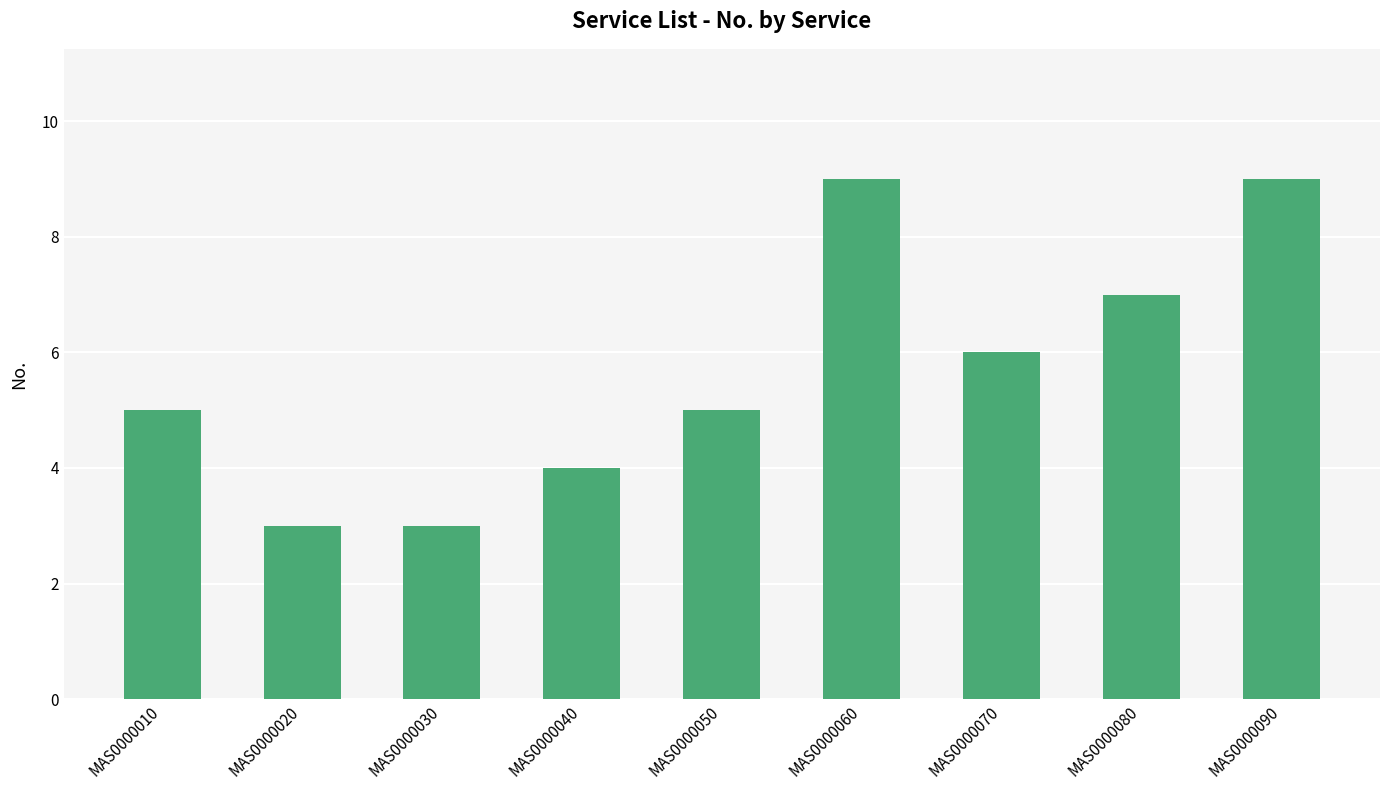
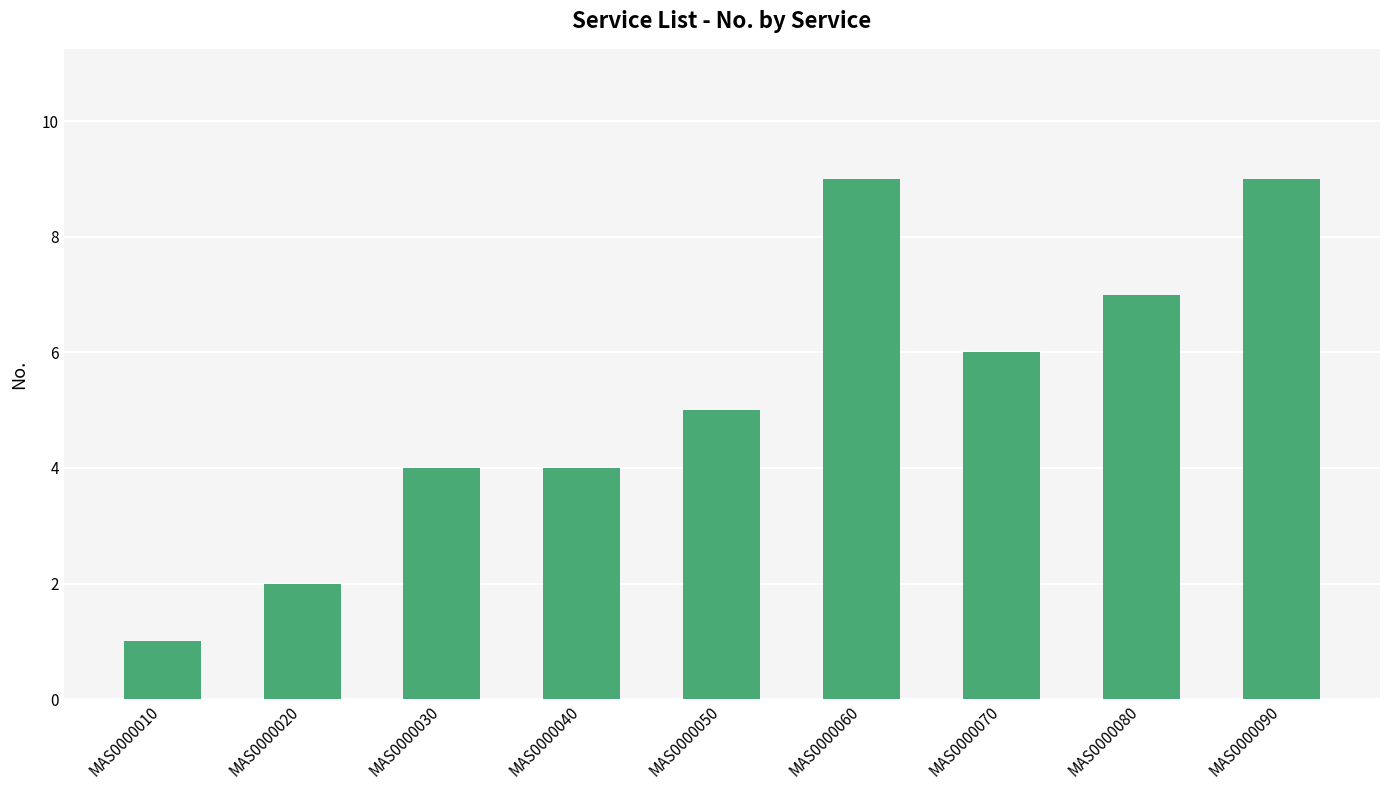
MAS0000010: 5 -> 1
MAS0000020: 3 -> 2
MAS0000030: 3 -> 4
